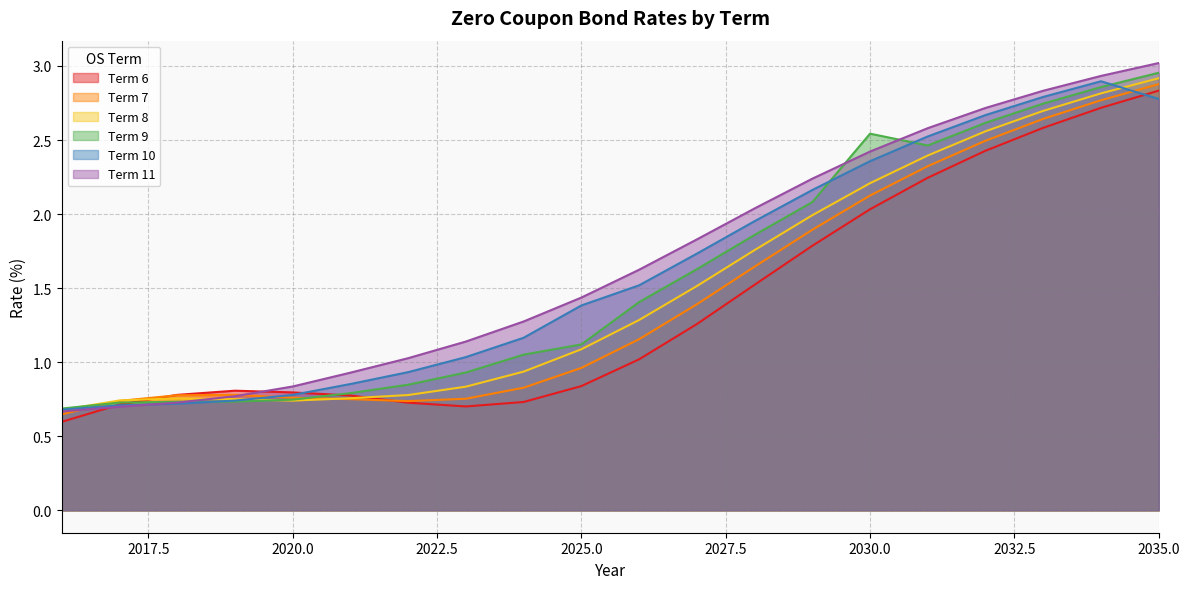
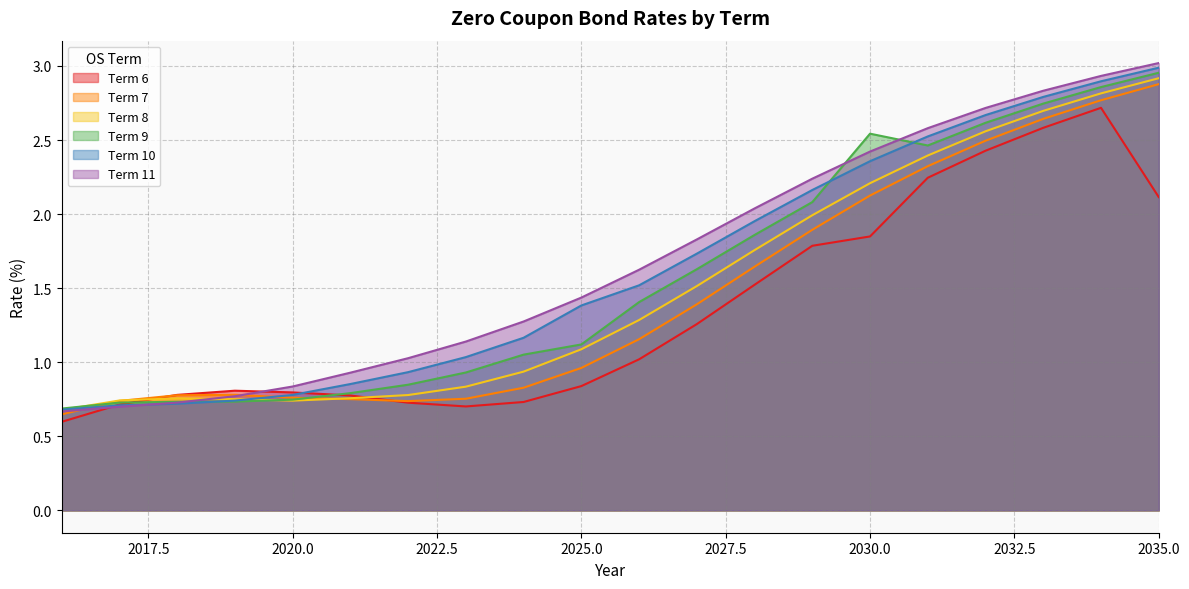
Term 6, 2030.0: 2.03 -> 1.85
Term 6, 2035.0: 2.83 -> 2.11
Term 10, 2035.0: 2.78 -> 2.99
